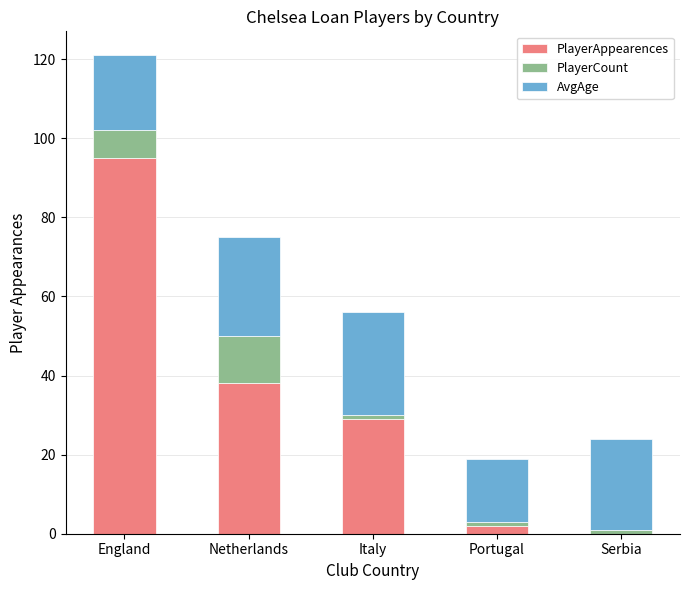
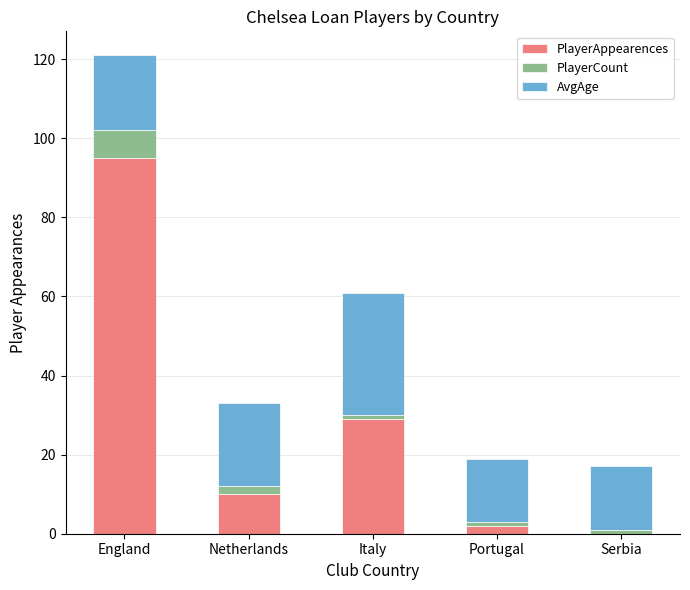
PlayerAppearences, Netherlands: 38 -> 10
PlayerCount, Netherlands: 12 -> 2
AvgAge, Netherlands: 25 -> 21
AvgAge, Italy: 26 -> 31
AvgAge, Serbia: 23 -> 16
